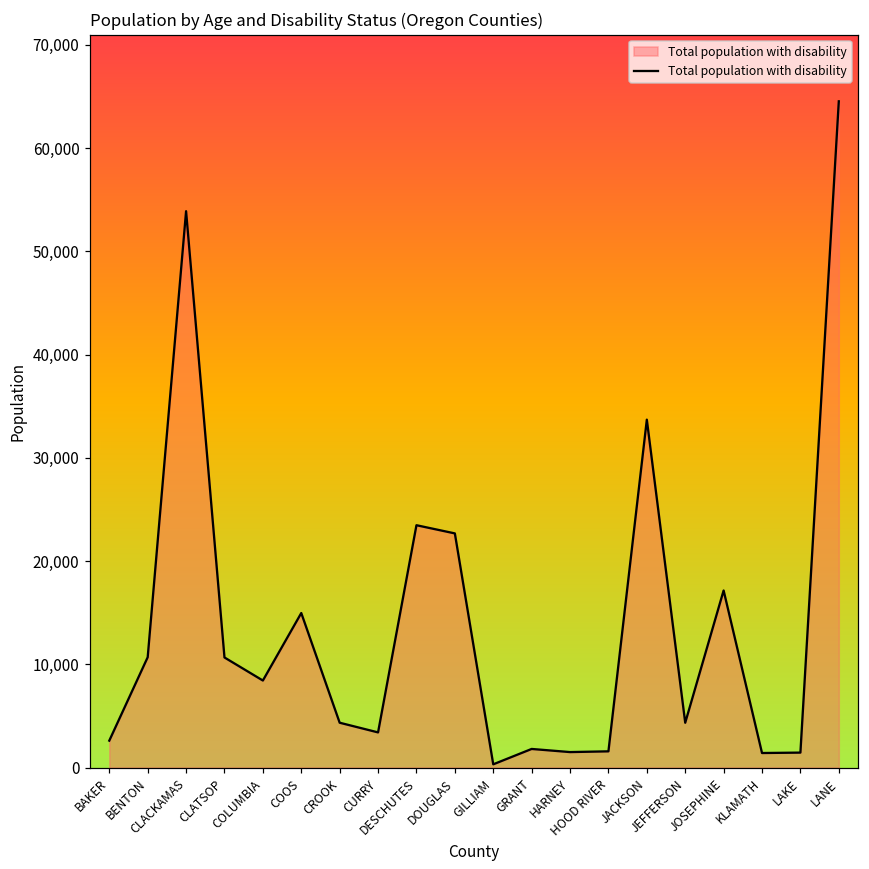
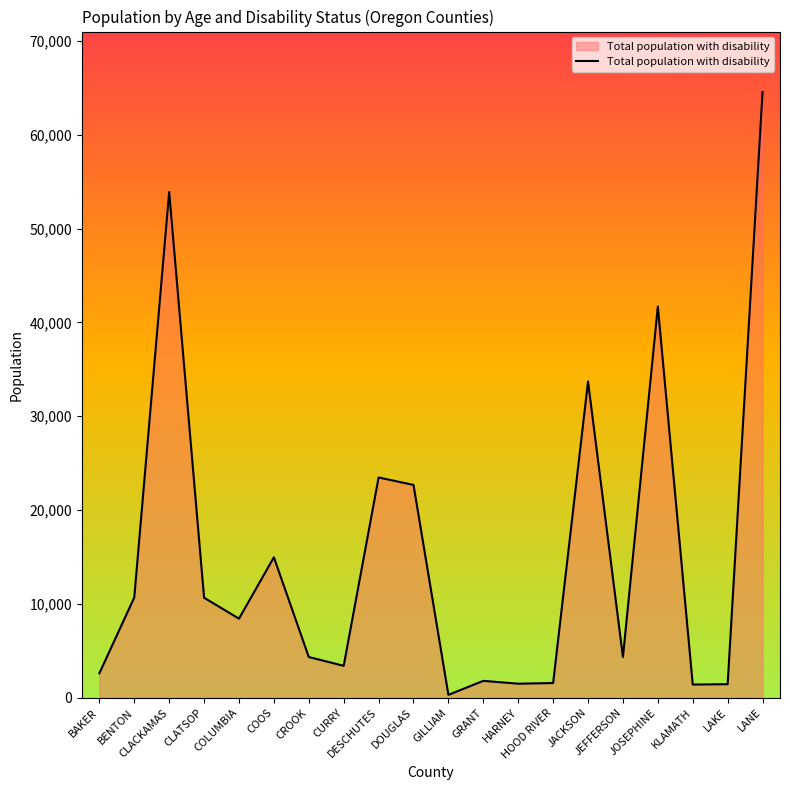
JOSEPHINE: 17,000 -> 42,000
